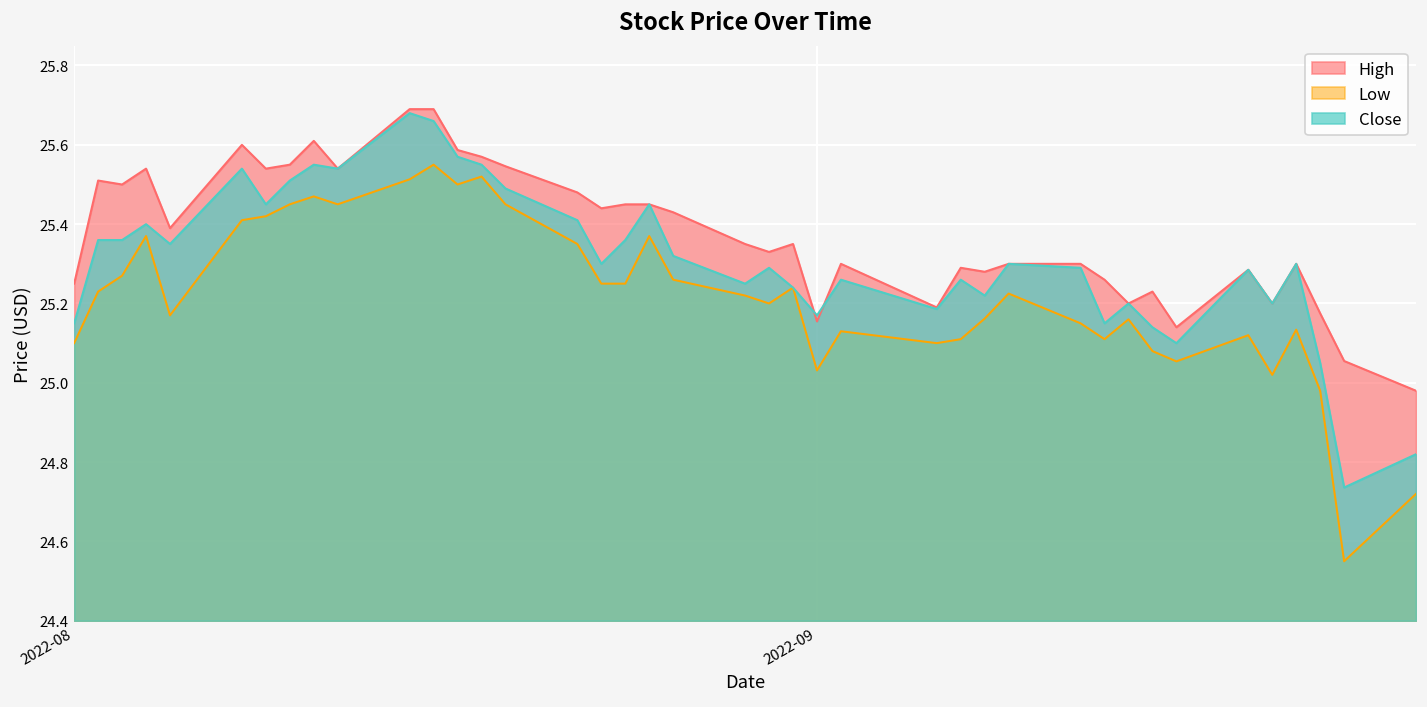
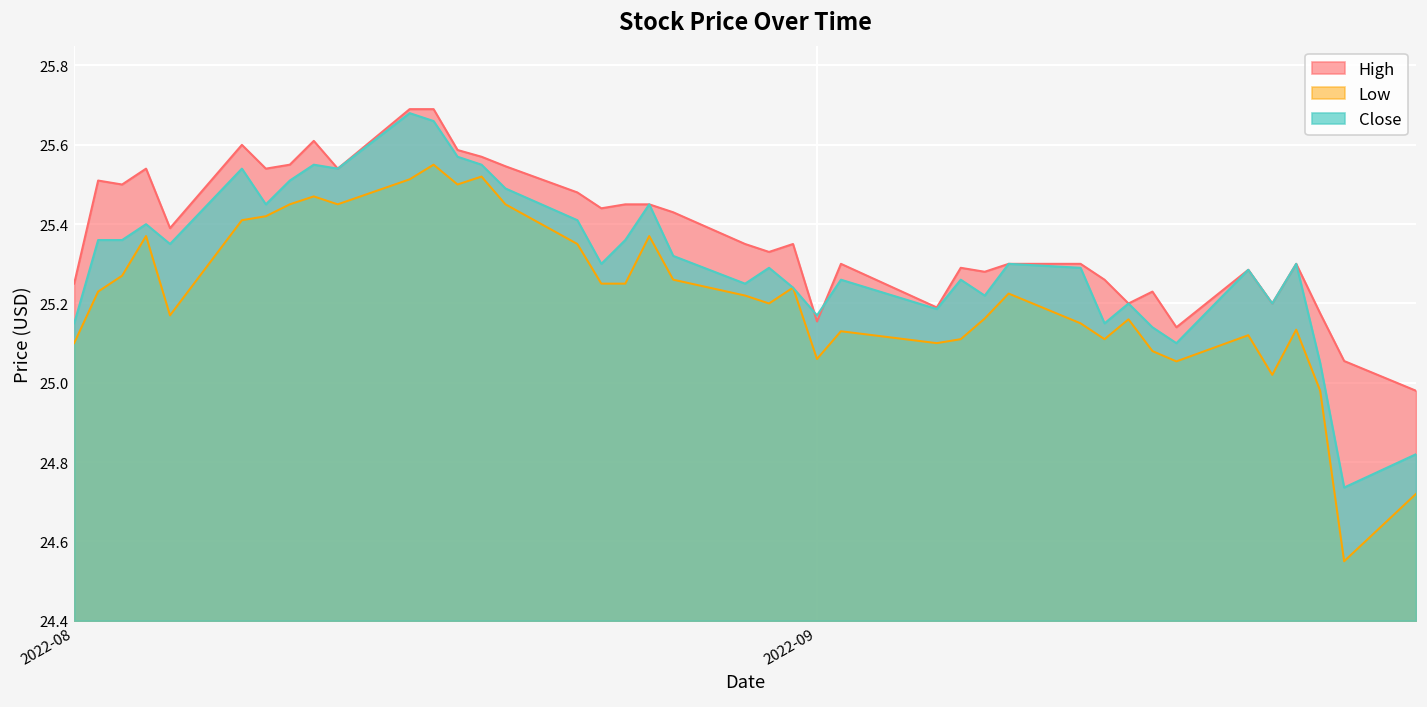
Low, 2022-09: 25.03 -> 25.06
